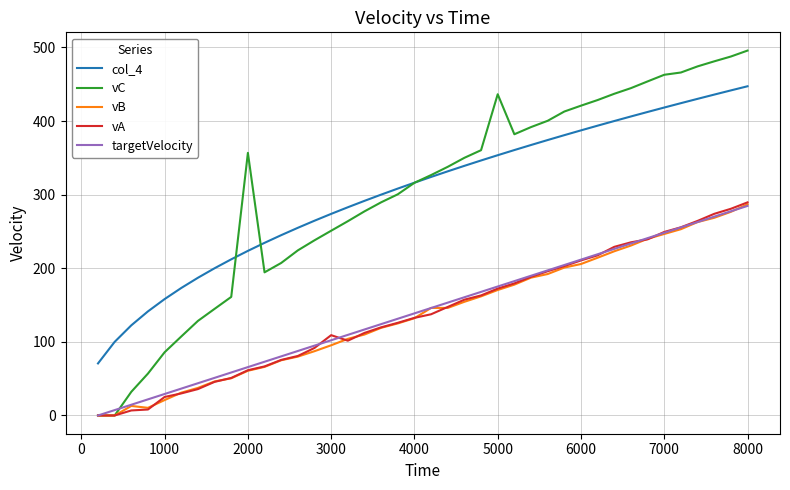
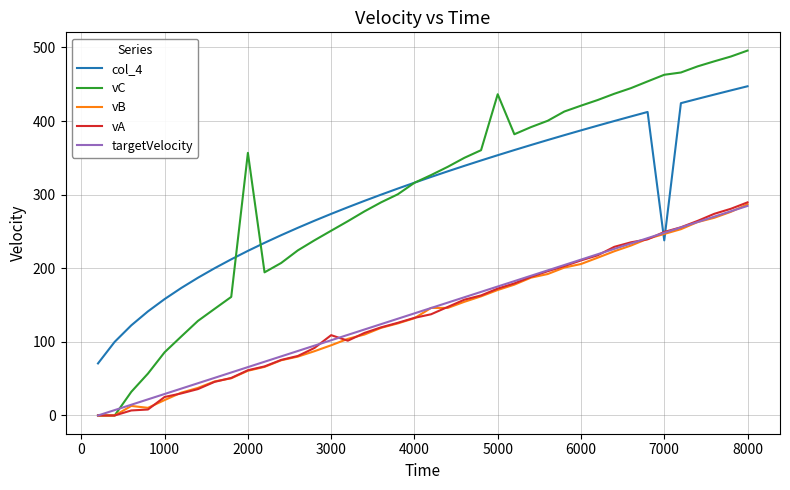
col_4, 7000: 420 -> 240
